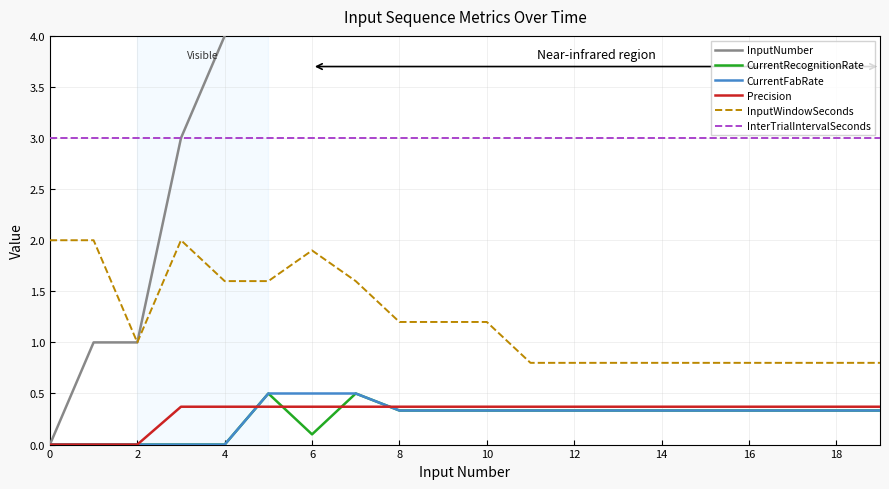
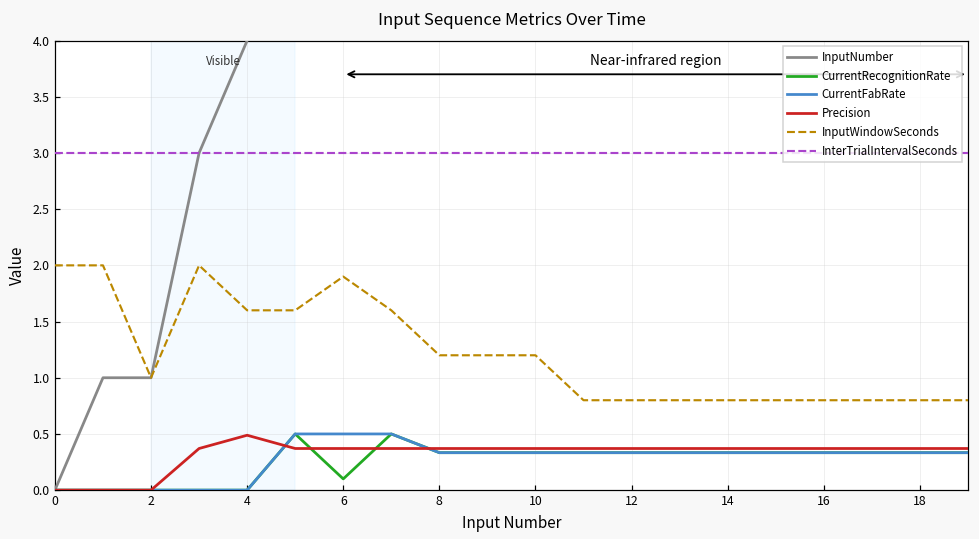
Precision, 4: 0.37 -> 0.49
